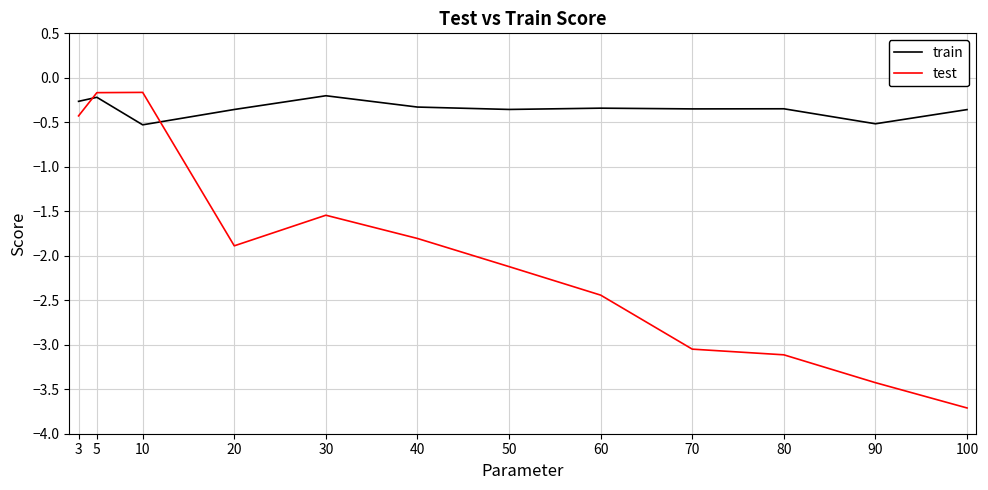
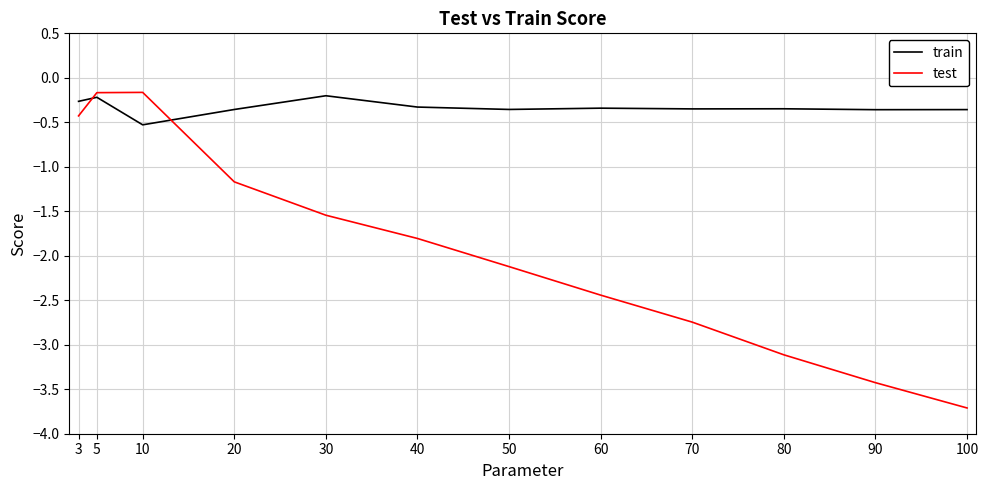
test, 20: -1.9 -> -1.2
test, 70: -3.0 -> -2.7
train, 90: -0.5 -> -0.4
